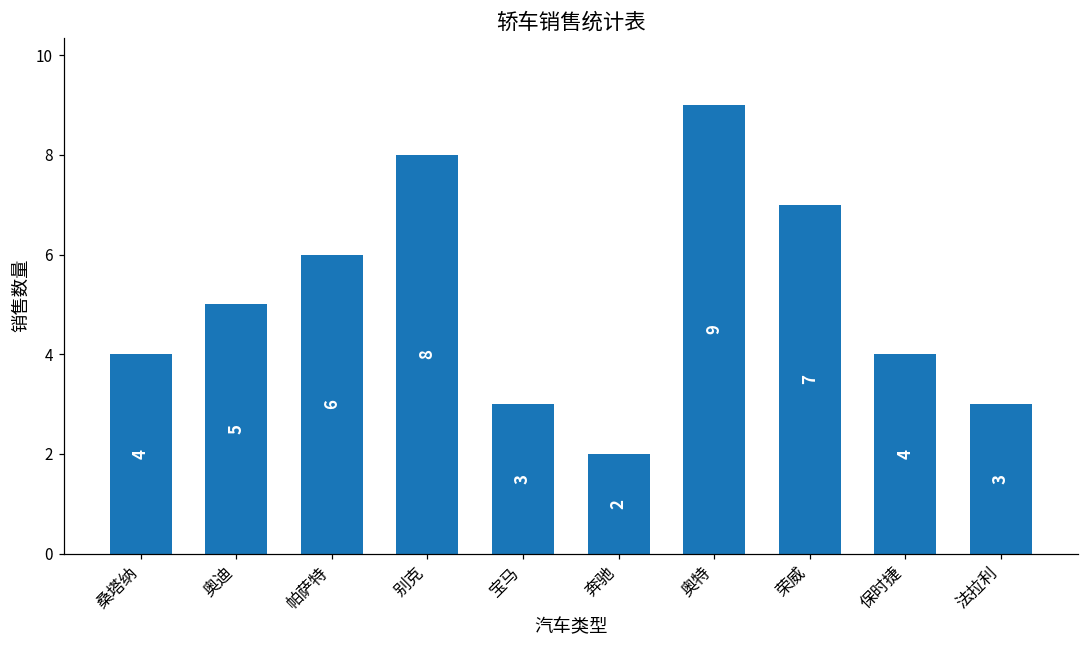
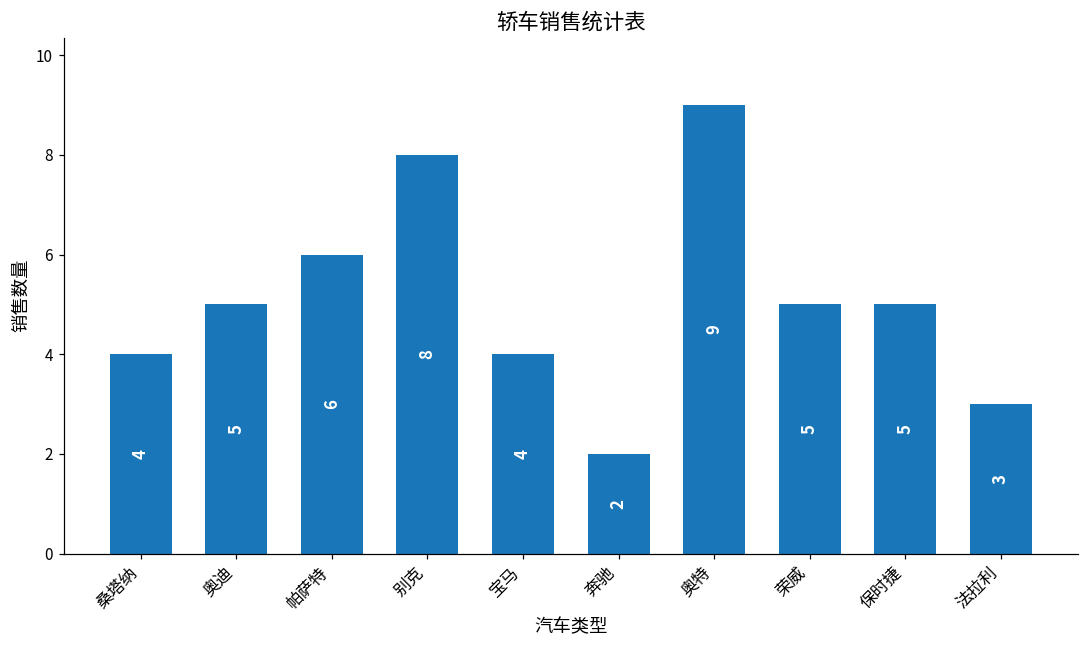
宝马: 3 -> 4
荣威: 7 -> 5
保时捷: 4 -> 5
